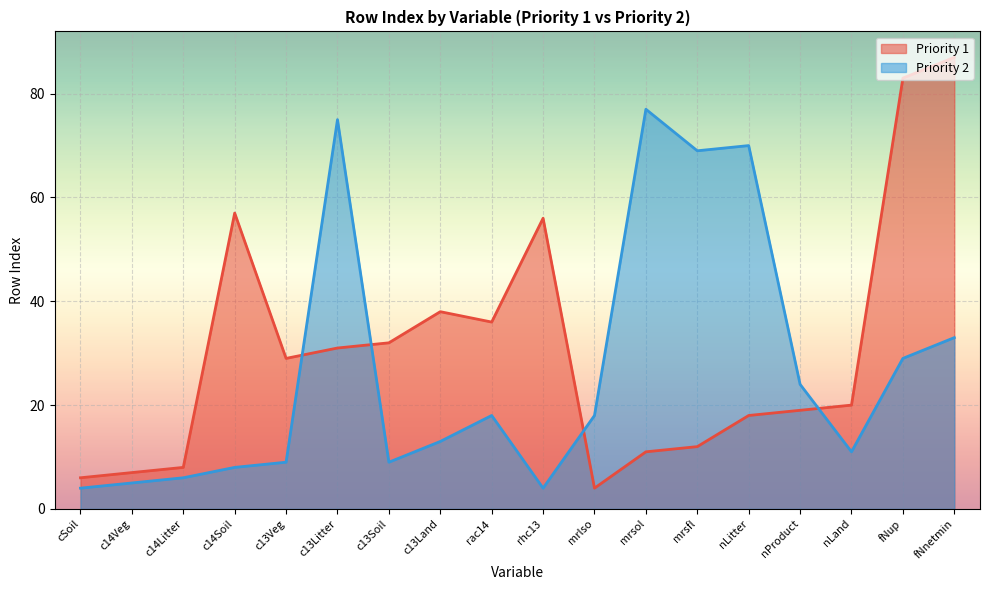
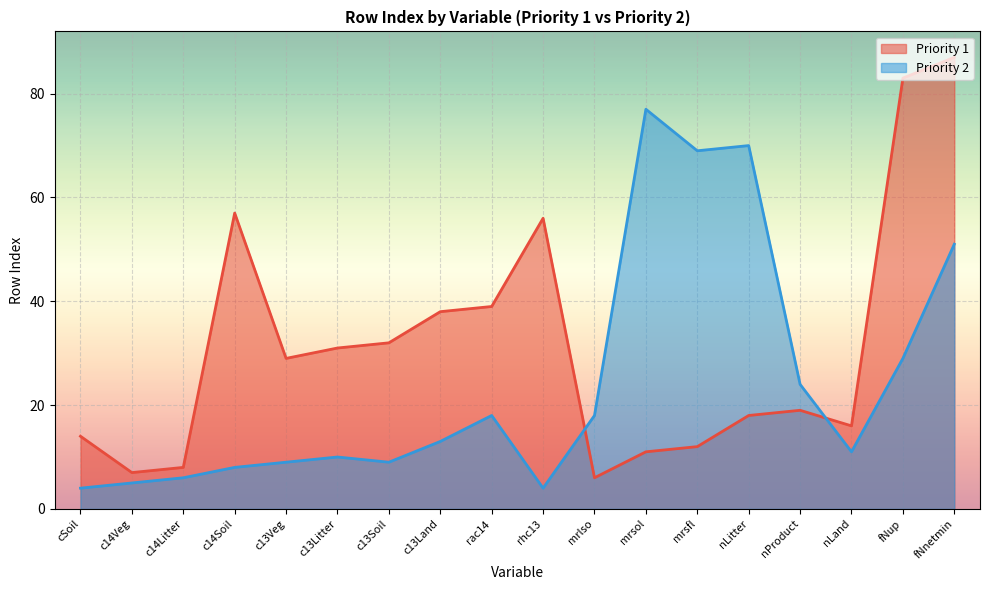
Priority 1, cSoil: 6 -> 14
Priority 2, c13Litter: 75 -> 10
Priority 1, rac14: 36 -> 39
Priority 1, mrlso: 4 -> 6
Priority 1, nLand: 20 -> 16
Priority 2, fNnetmin: 33 -> 51
